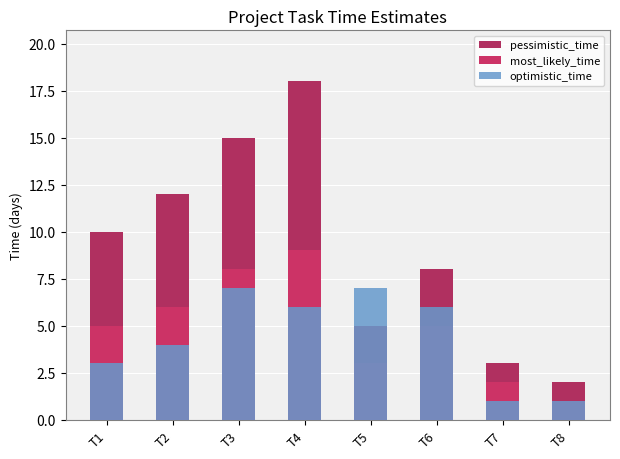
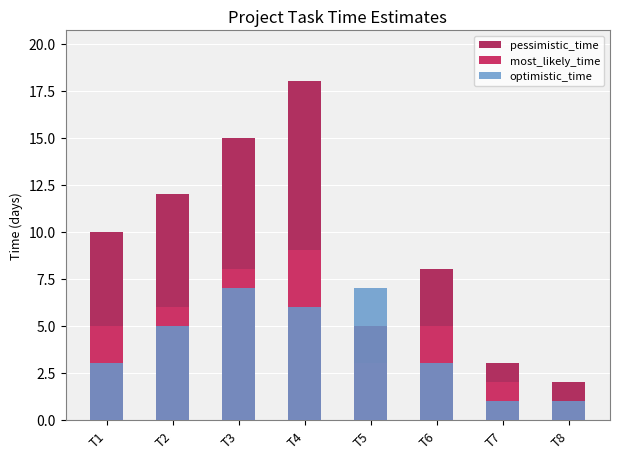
optimistic_time, T2: 4 -> 5
optimistic_time, T6: 6 -> 3
